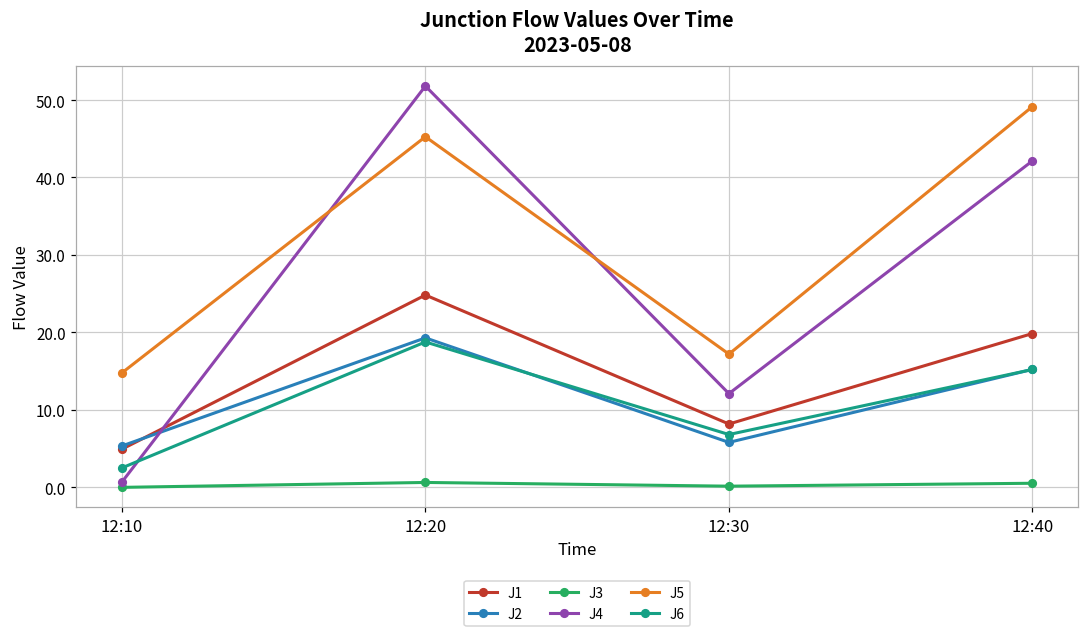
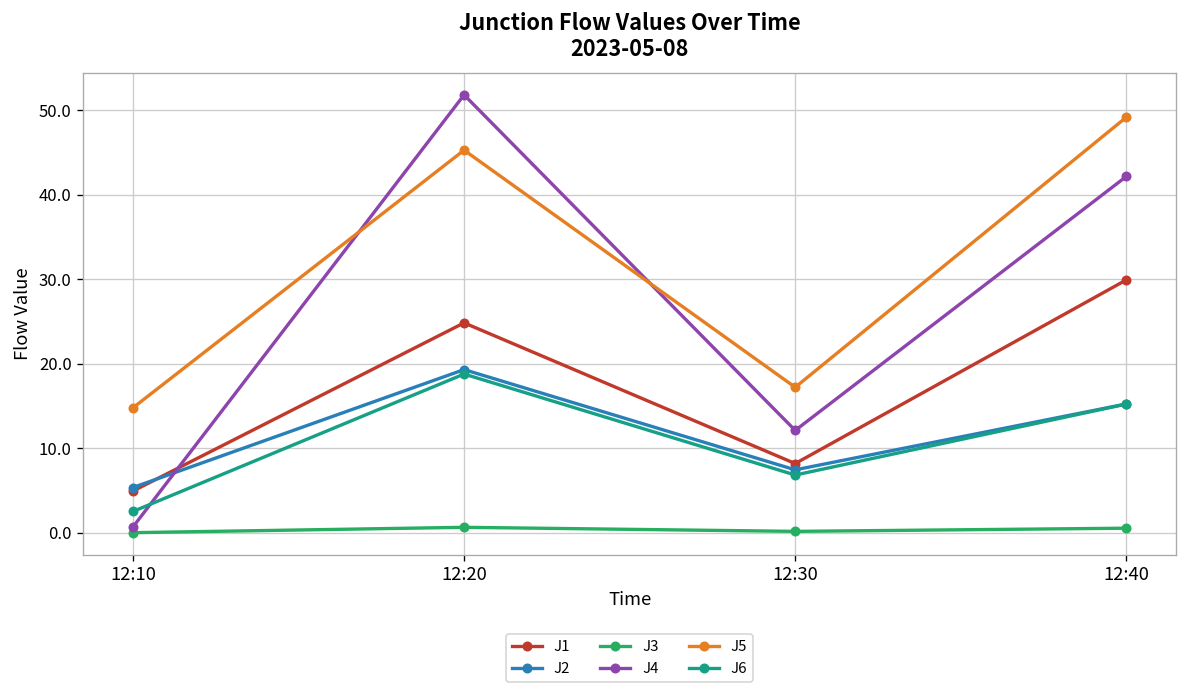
J2, 12:30: 6 -> 7
J1, 12:40: 20 -> 30
